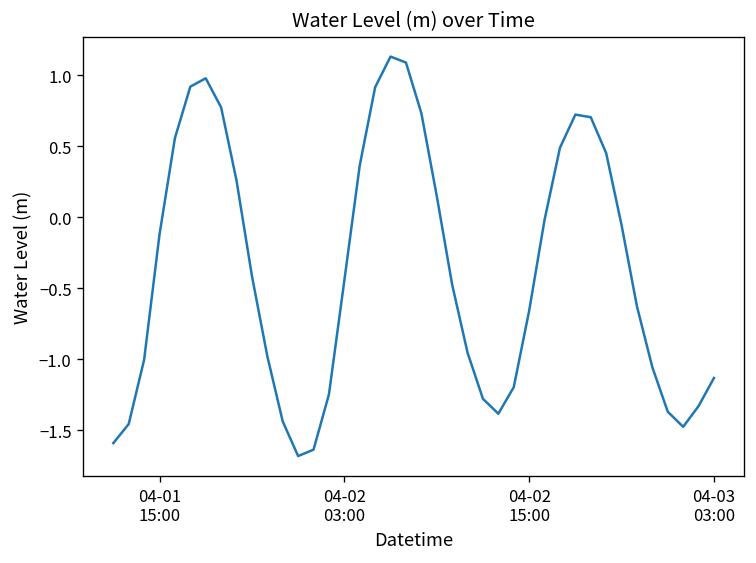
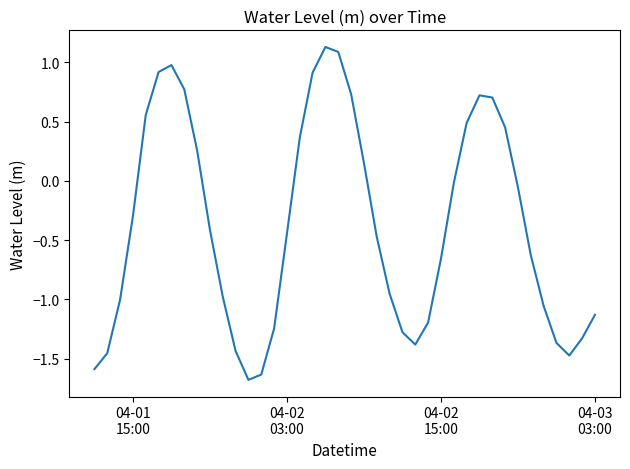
04-01 15:00: -0.12 -> -0.30
